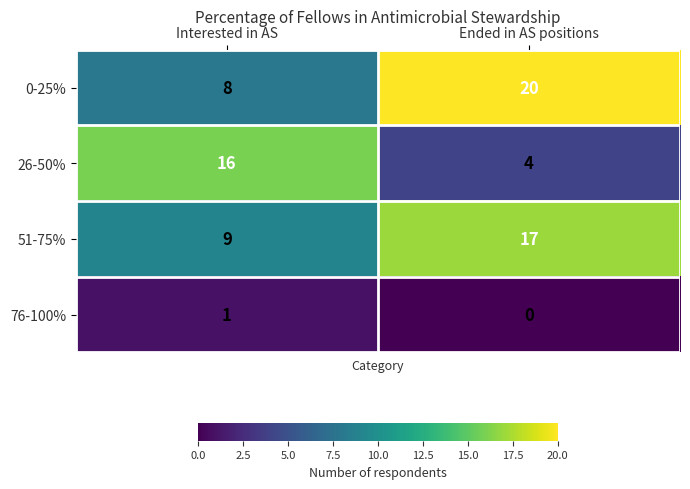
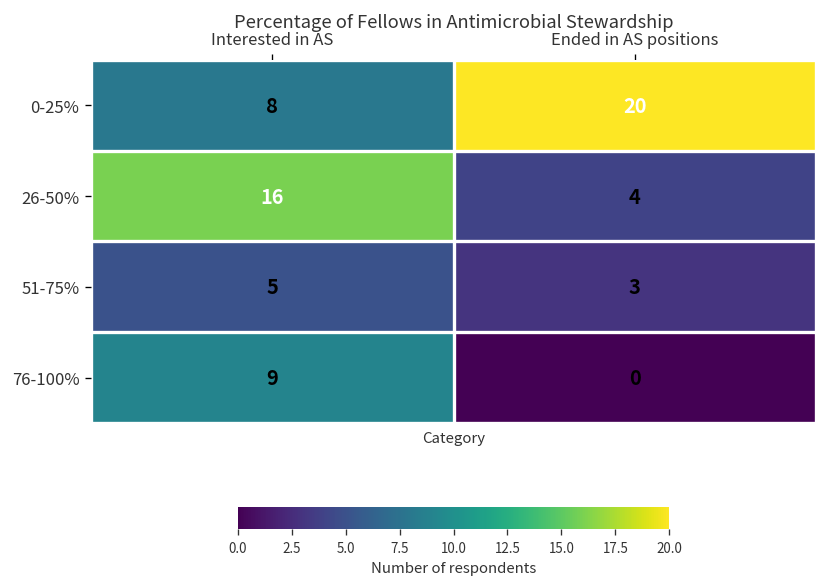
51-75%, Interested in AS: 9 -> 5
51-75%, Ended in AS positions: 17 -> 3
76-100%, Interested in AS: 1 -> 9
